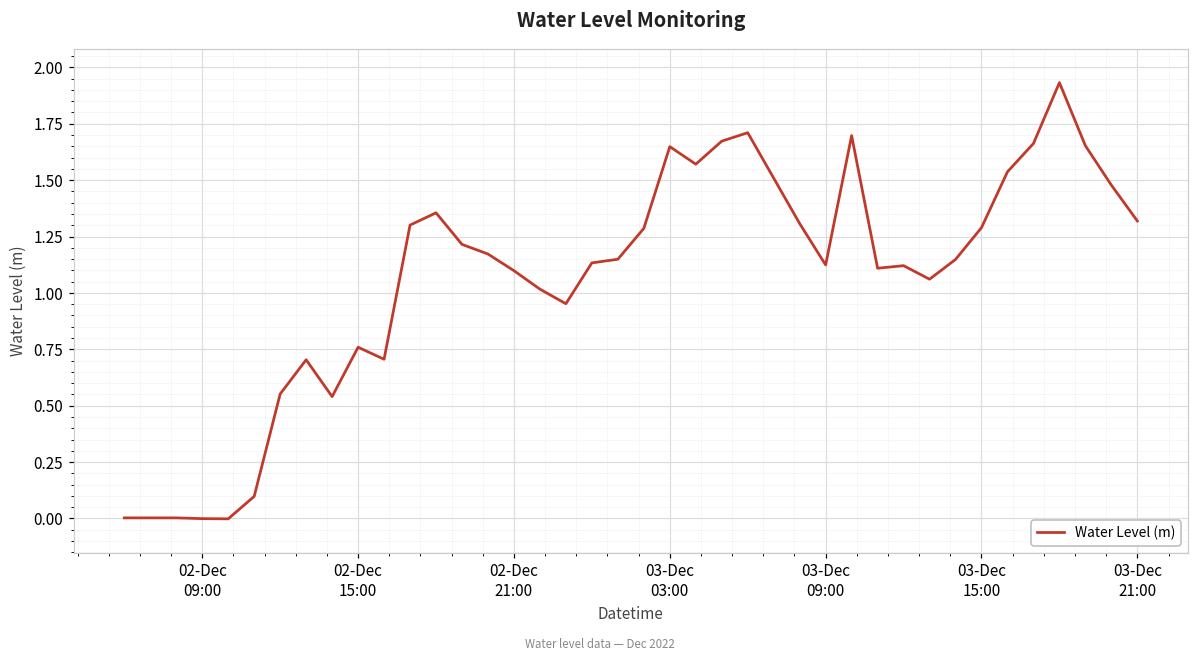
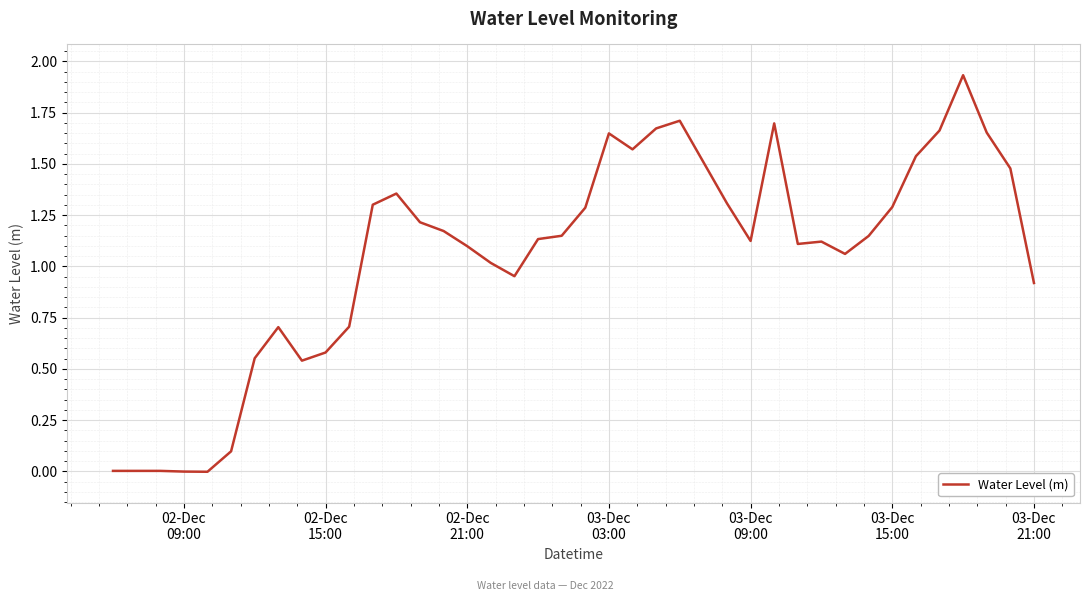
02-Dec 15:00: 0.76 -> 0.58
03-Dec 21:00: 1.32 -> 0.92
